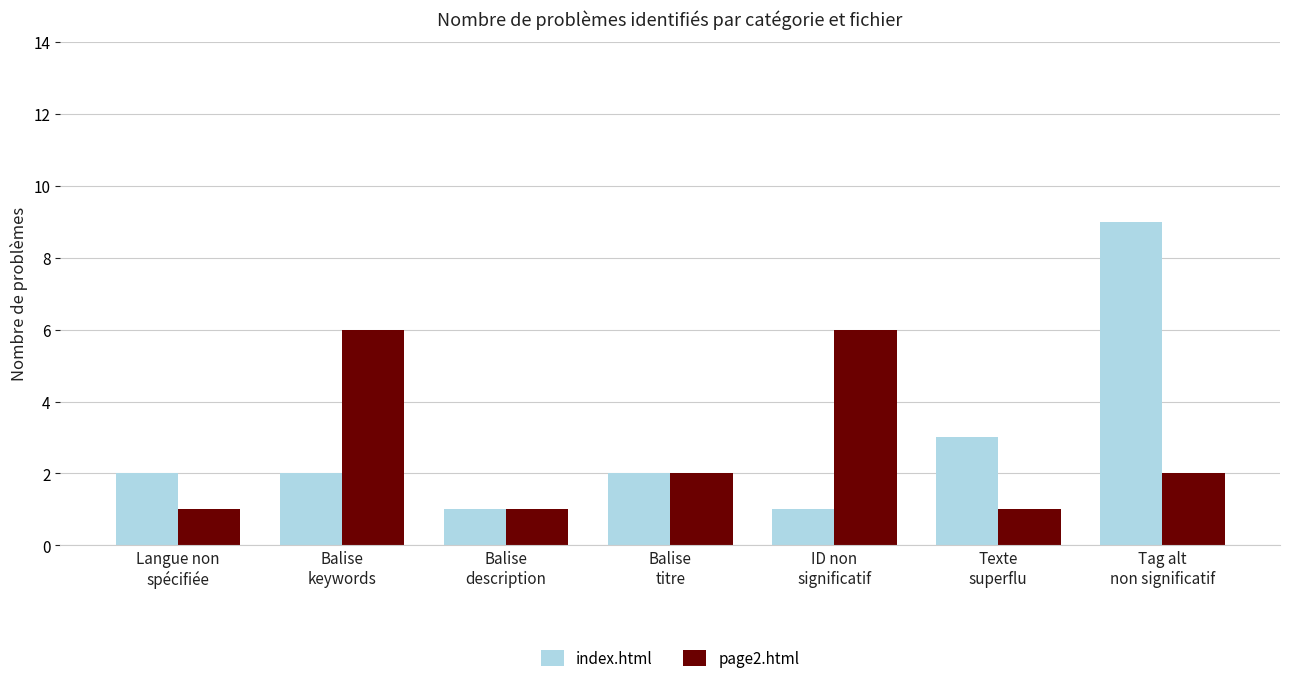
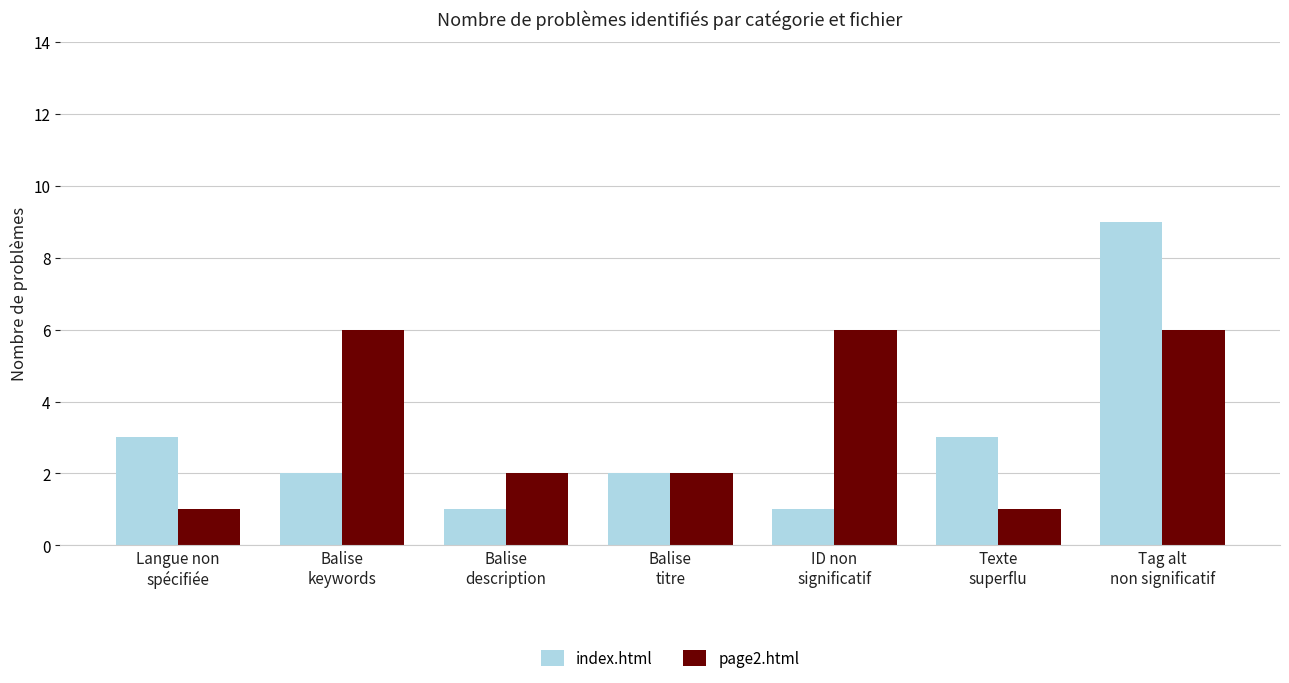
index.html, Langue non spécifiée: 2 -> 3
page2.html, Balise description: 1 -> 2
page2.html, Tag alt non significatif: 2 -> 6
